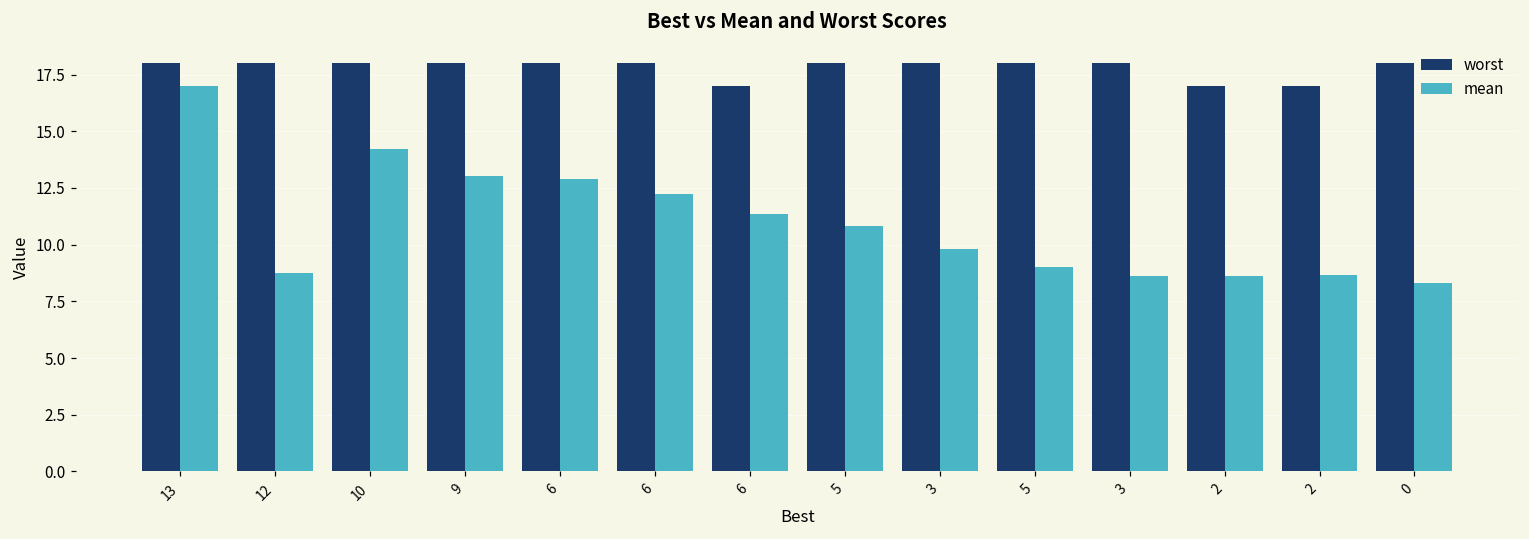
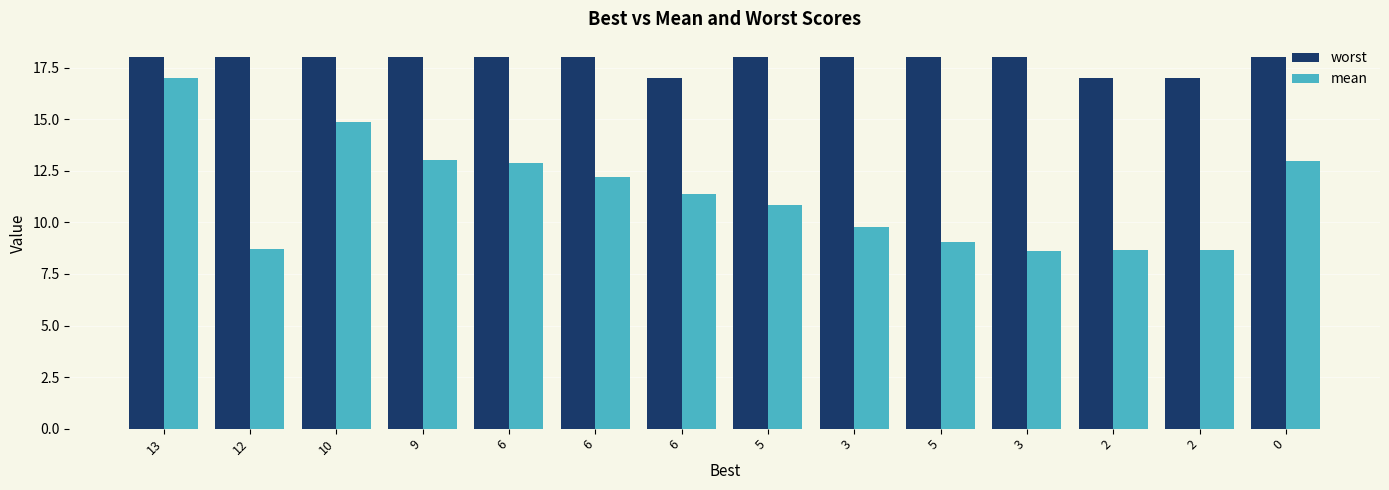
mean, 10: 14.2 -> 14.9
mean, 0: 8.3 -> 13.0
